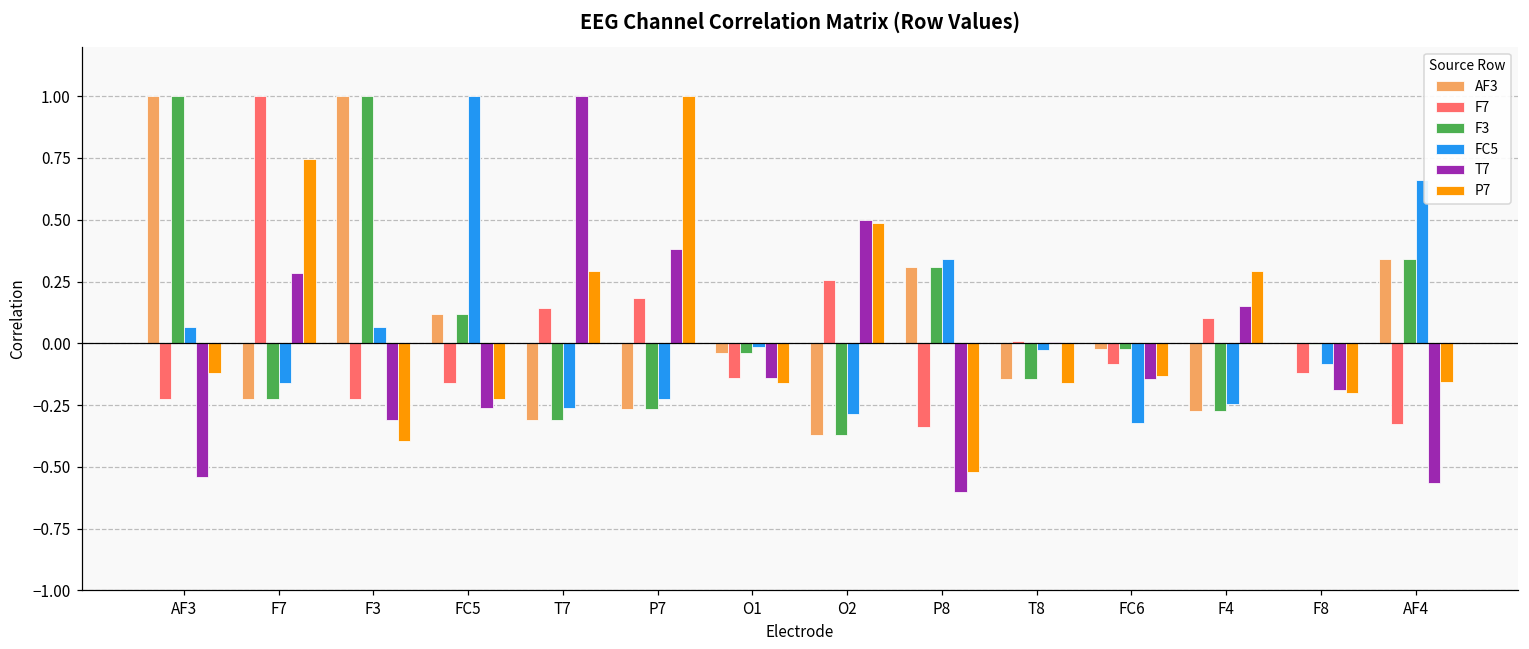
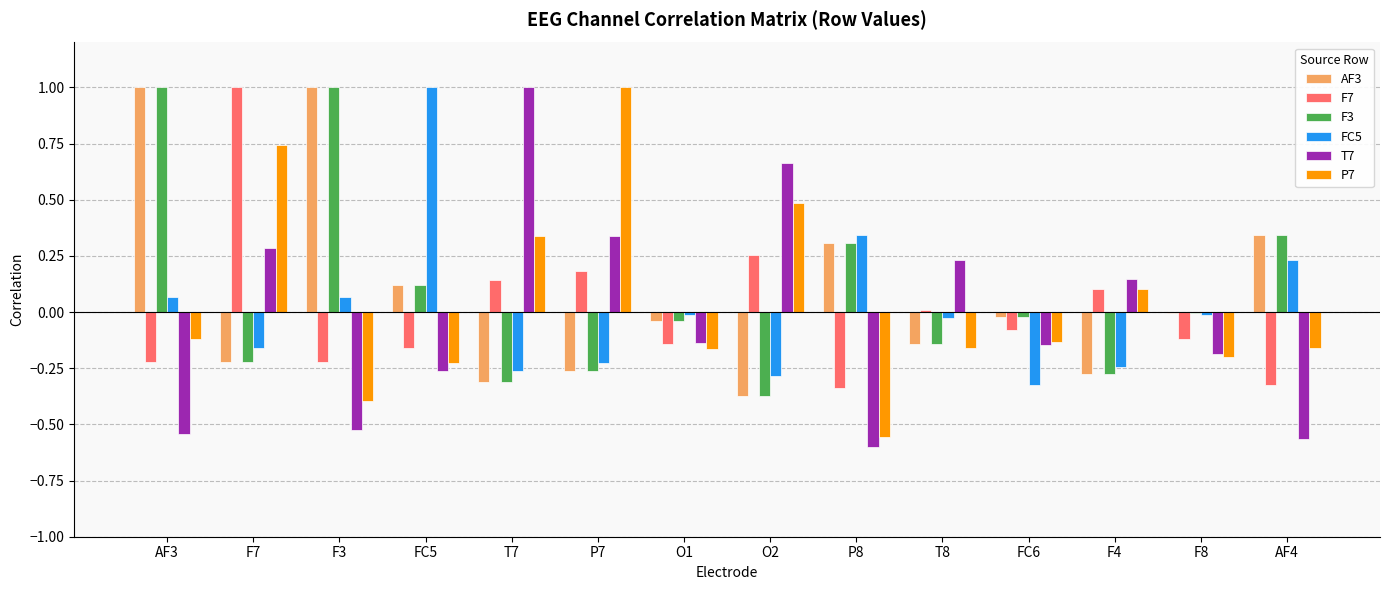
T7, F3: -0.31 -> -0.53
P7, T7: 0.29 -> 0.34
T7, P7: 0.38 -> 0.34
T7, O2: 0.50 -> 0.66
P7, P8: -0.52 -> -0.56
T7, T8: 0.01 -> 0.23
P7, F4: 0.29 -> 0.10
FC5, F8: -0.08 -> -0.01
FC5, AF4: 0.66 -> 0.23
